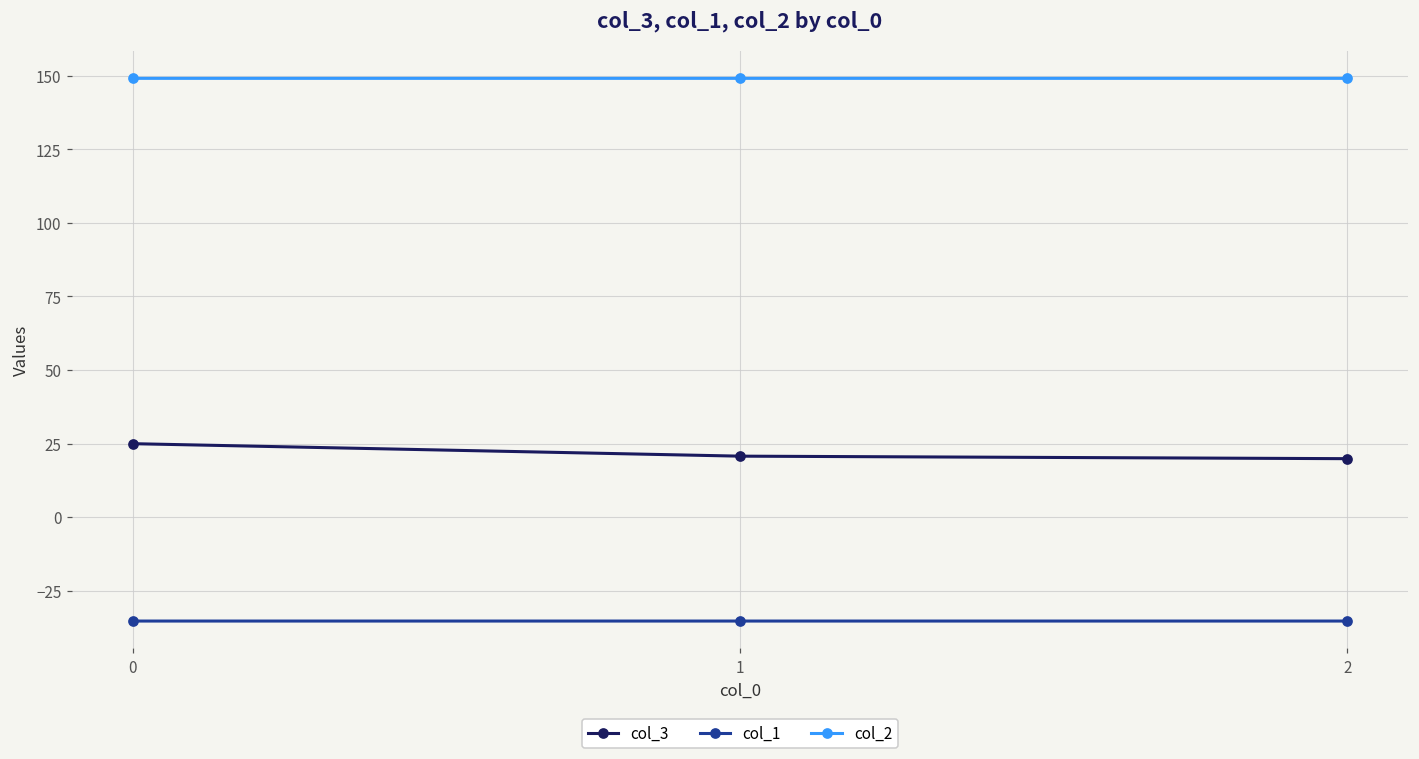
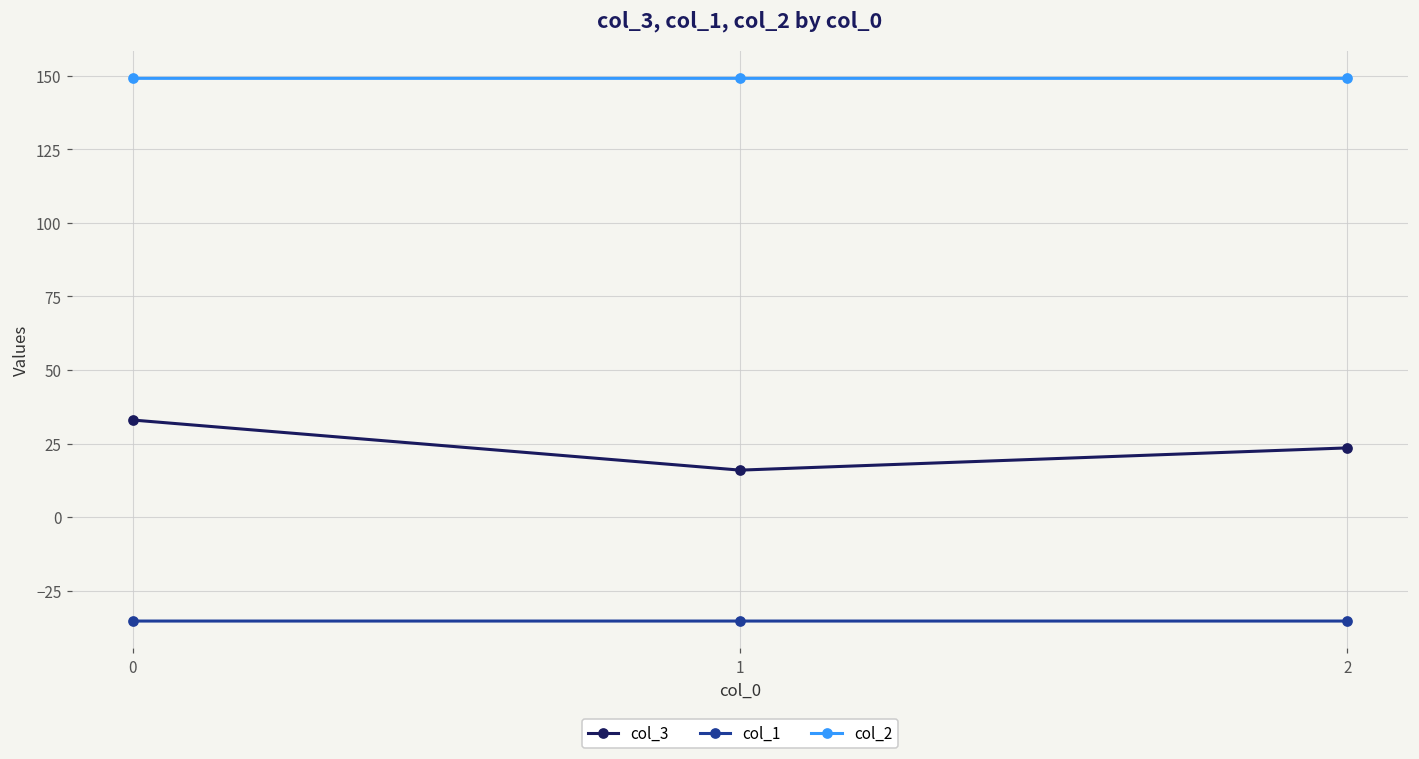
col_3, 0: 25 -> 33
col_3, 1: 21 -> 16
col_3, 2: 20 -> 24
